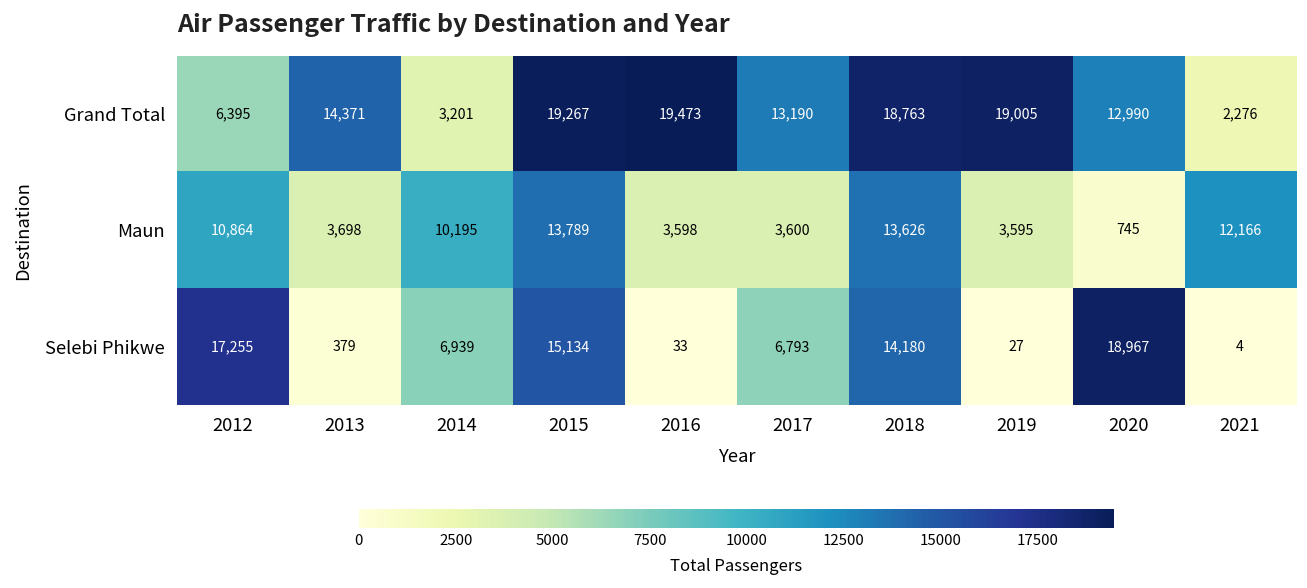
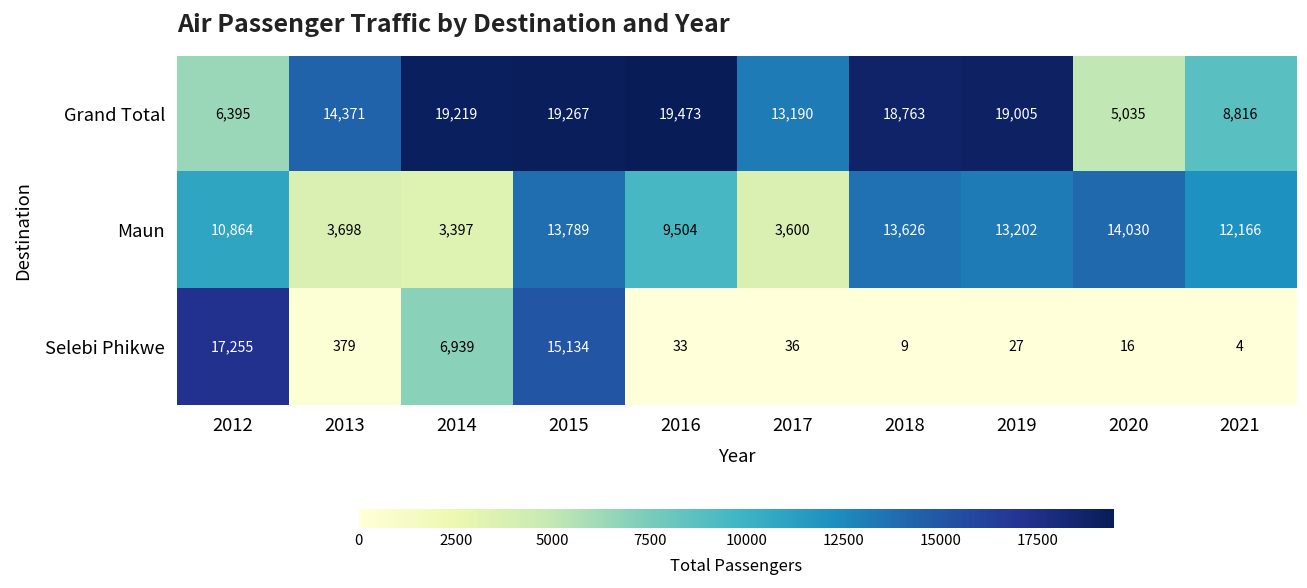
Grand Total, 2014: 3,201 -> 19,219
Grand Total, 2020: 12,990 -> 5,035
Grand Total, 2021: 2,276 -> 8,816
Maun, 2014: 10,195 -> 3,397
Maun, 2016: 3,598 -> 9,504
Maun, 2019: 3,595 -> 13,202
Maun, 2020: 745 -> 14,030
Selebi Phikwe, 2017: 6,793 -> 36
Selebi Phikwe, 2018: 14,180 -> 9
Selebi Phikwe, 2020: 18,967 -> 16
